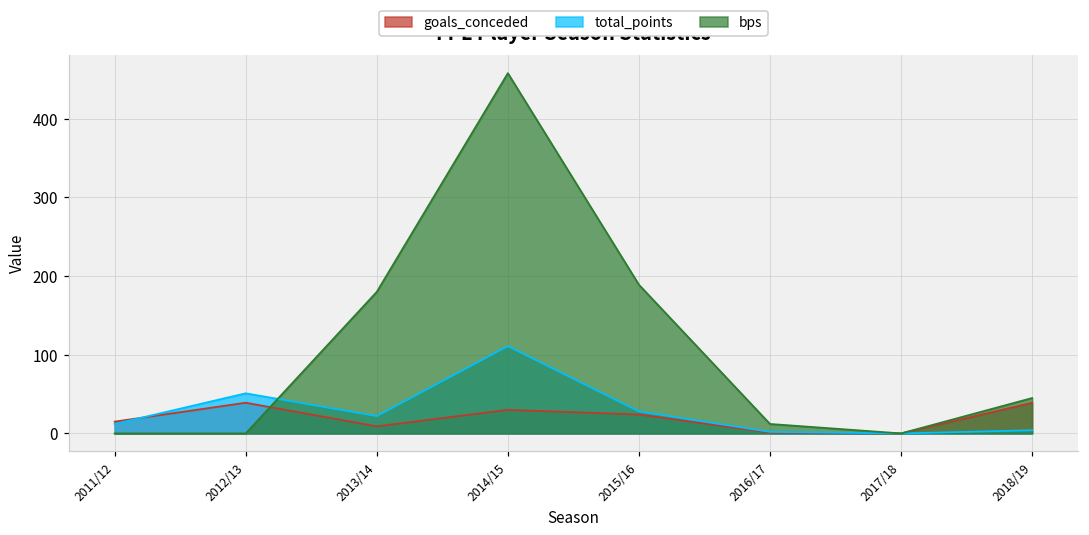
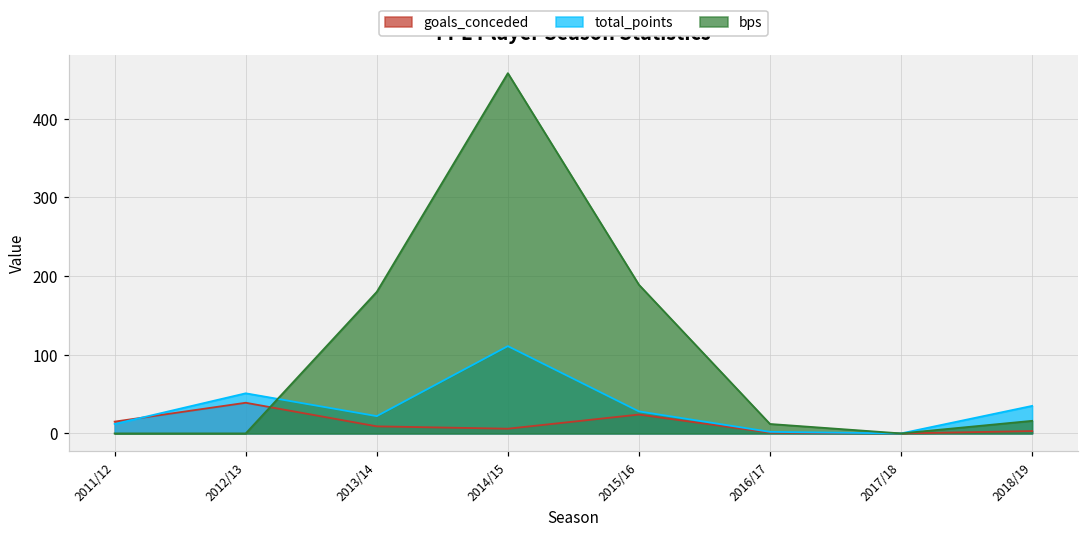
goals_conceded, 2014/15: 30 -> 10
goals_conceded, 2018/19: 40 -> 0
total_points, 2018/19: 0 -> 40
bps, 2018/19: 50 -> 20
